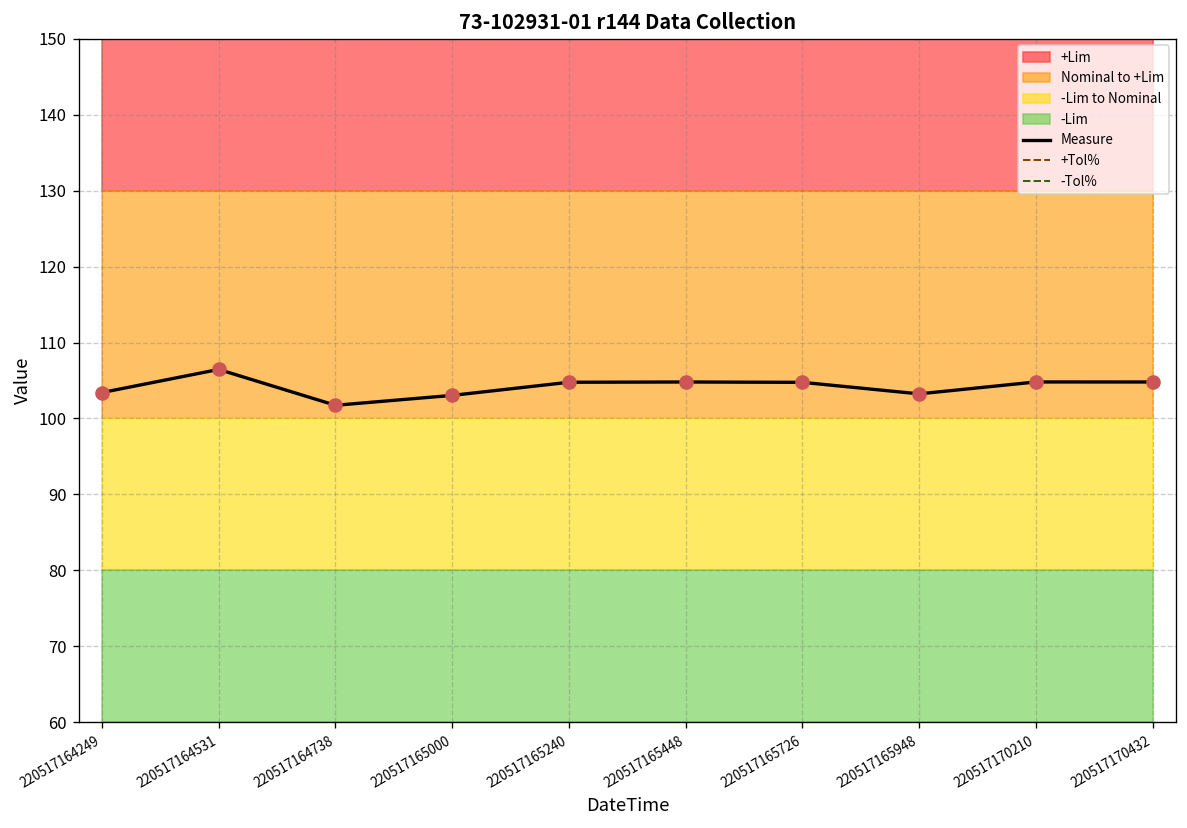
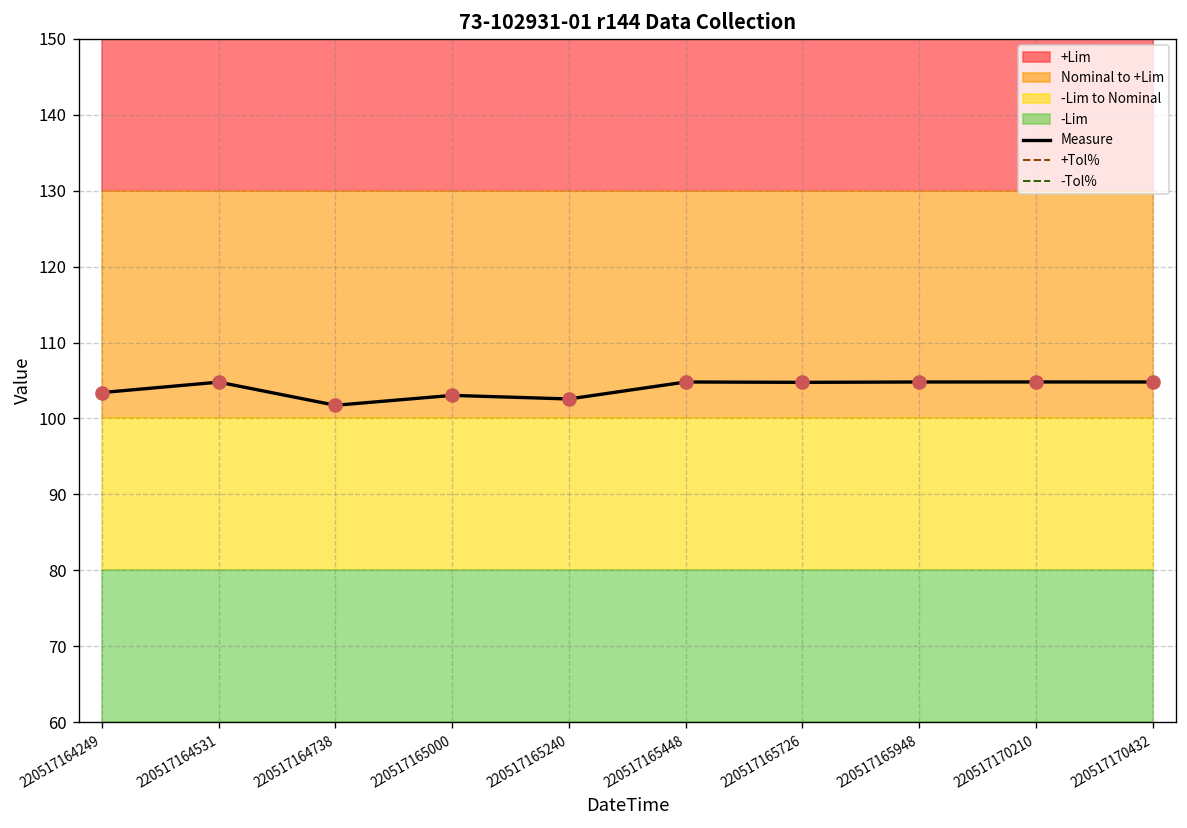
Measure, 220517164531: 106 -> 105
Measure, 220517165240: 105 -> 103
Measure, 220517165948: 103 -> 105
